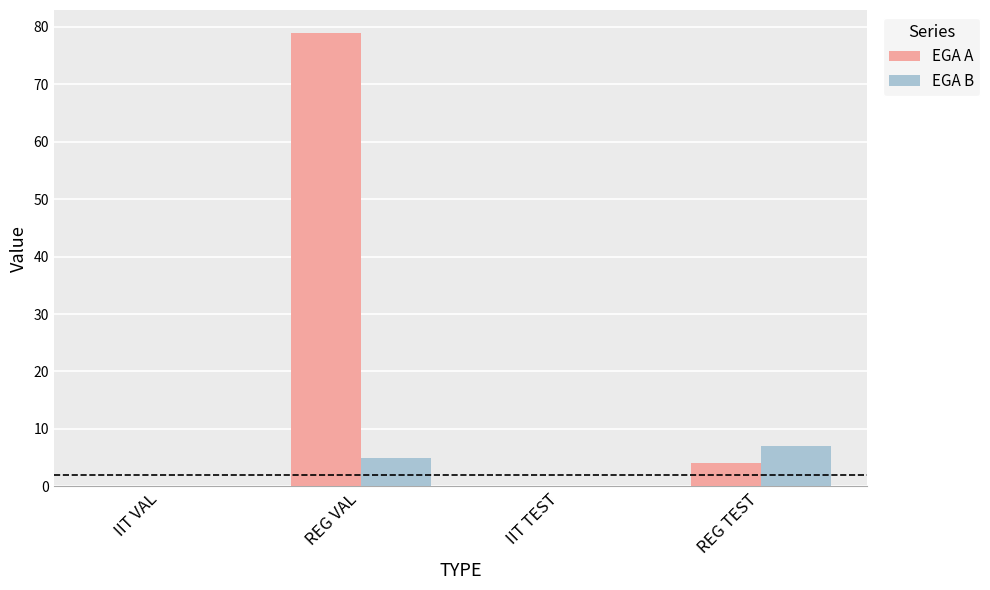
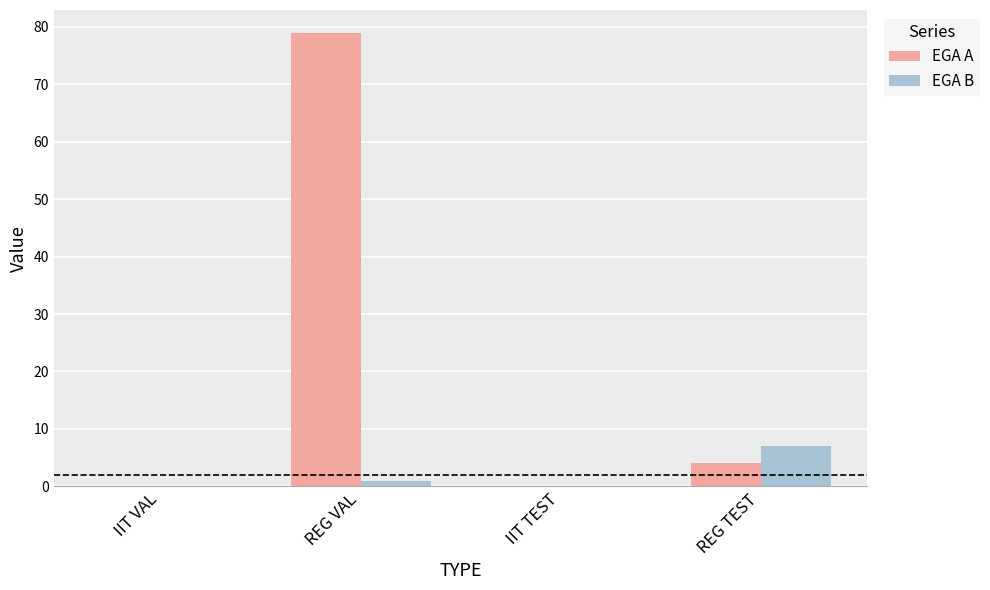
EGA B, REG VAL: 5 -> 1
